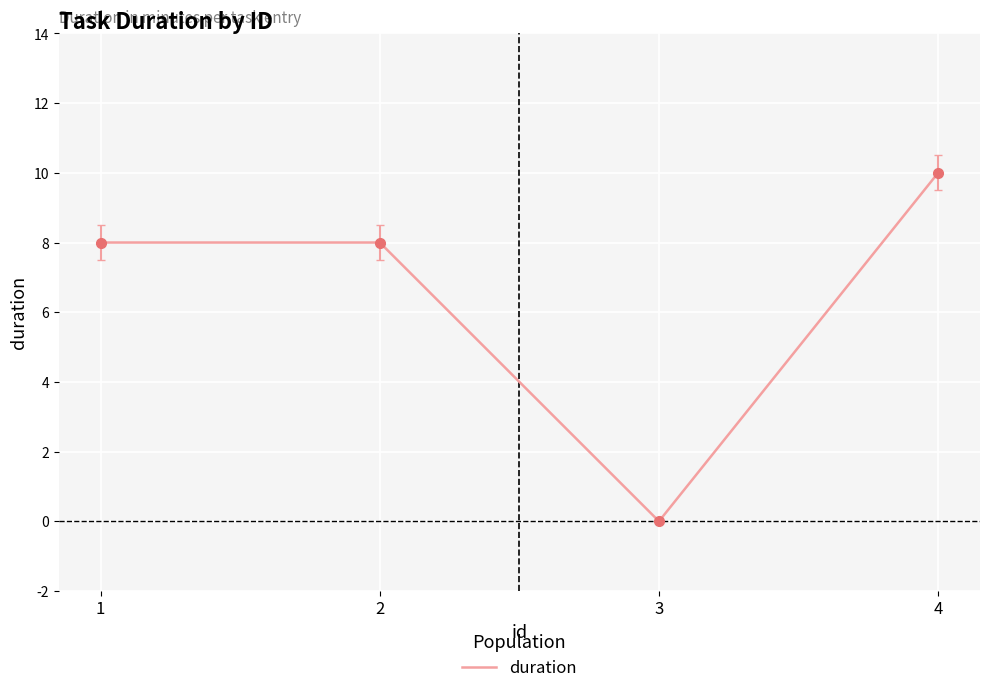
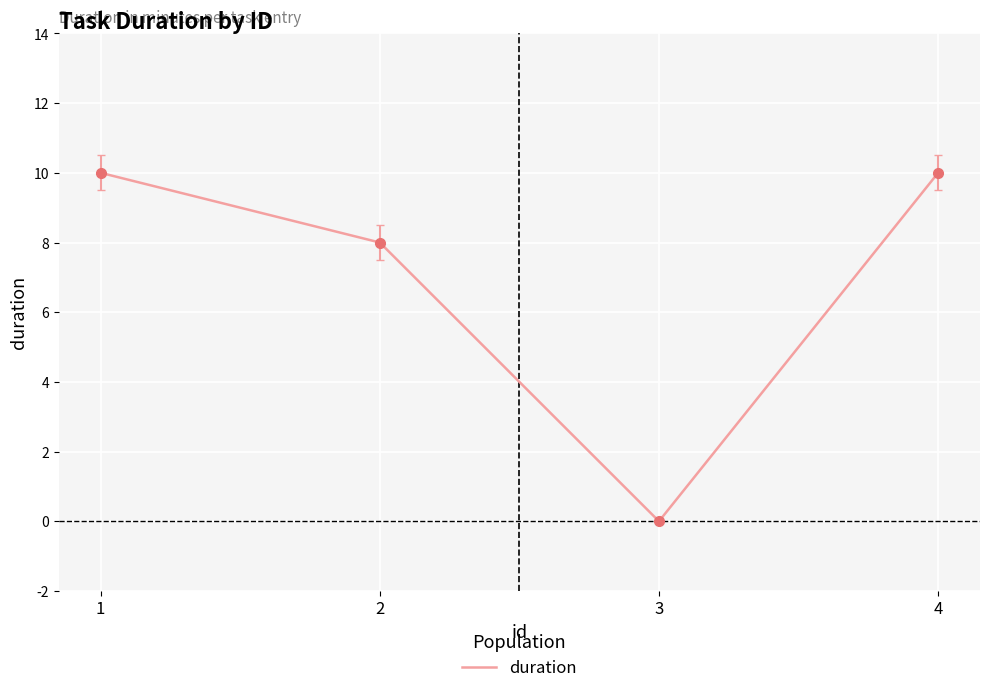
duration, 1: 8 -> 10
